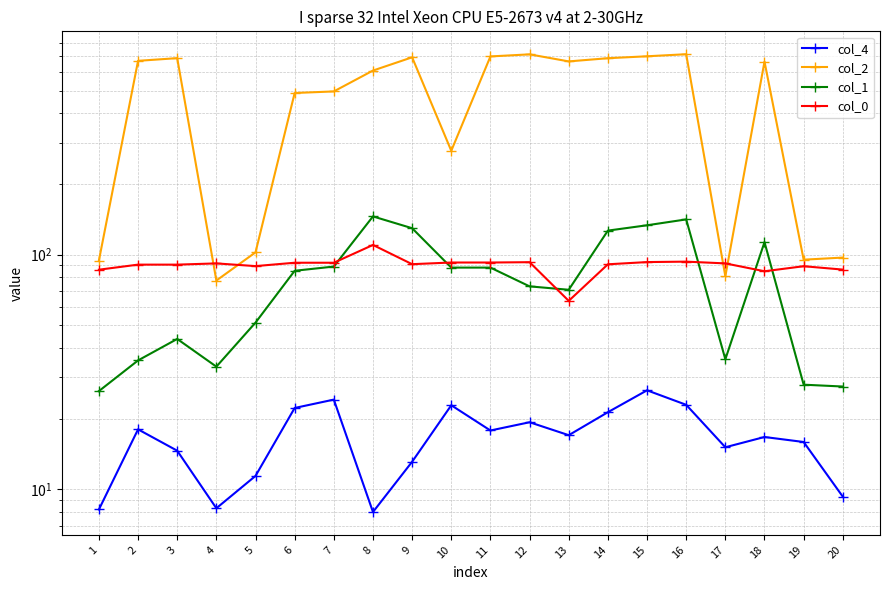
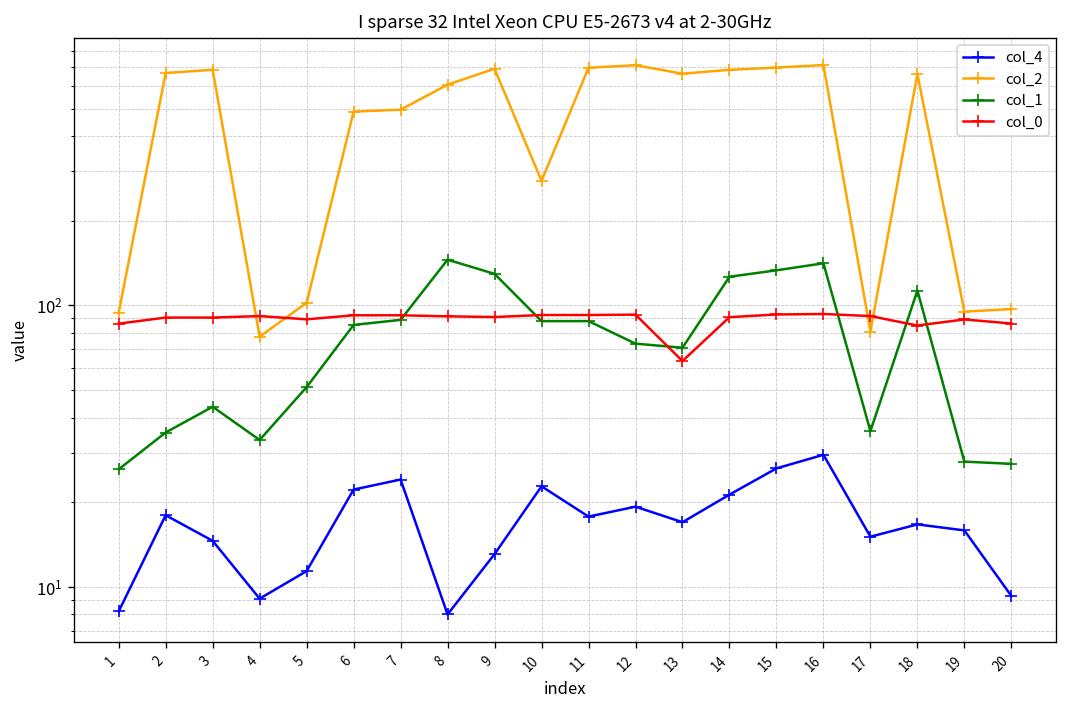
col_4, 4: 8.3 -> 9.1
col_0, 8: 110 -> 92
col_4, 16: 23 -> 30
